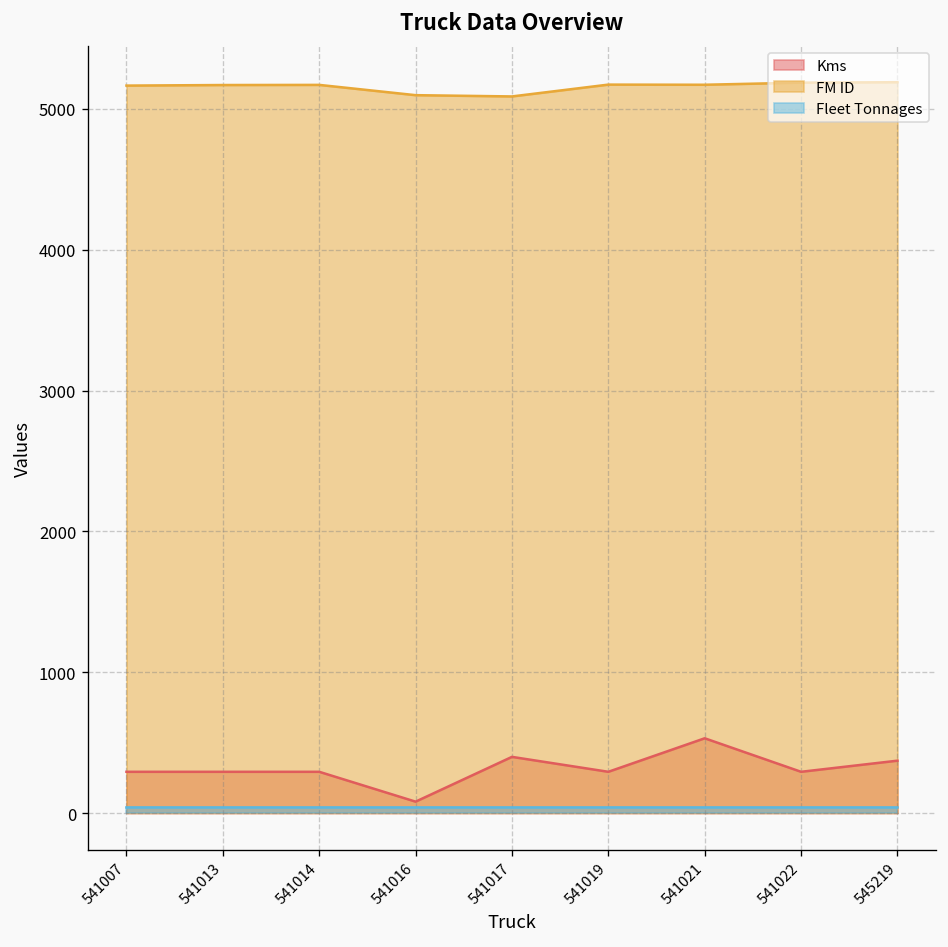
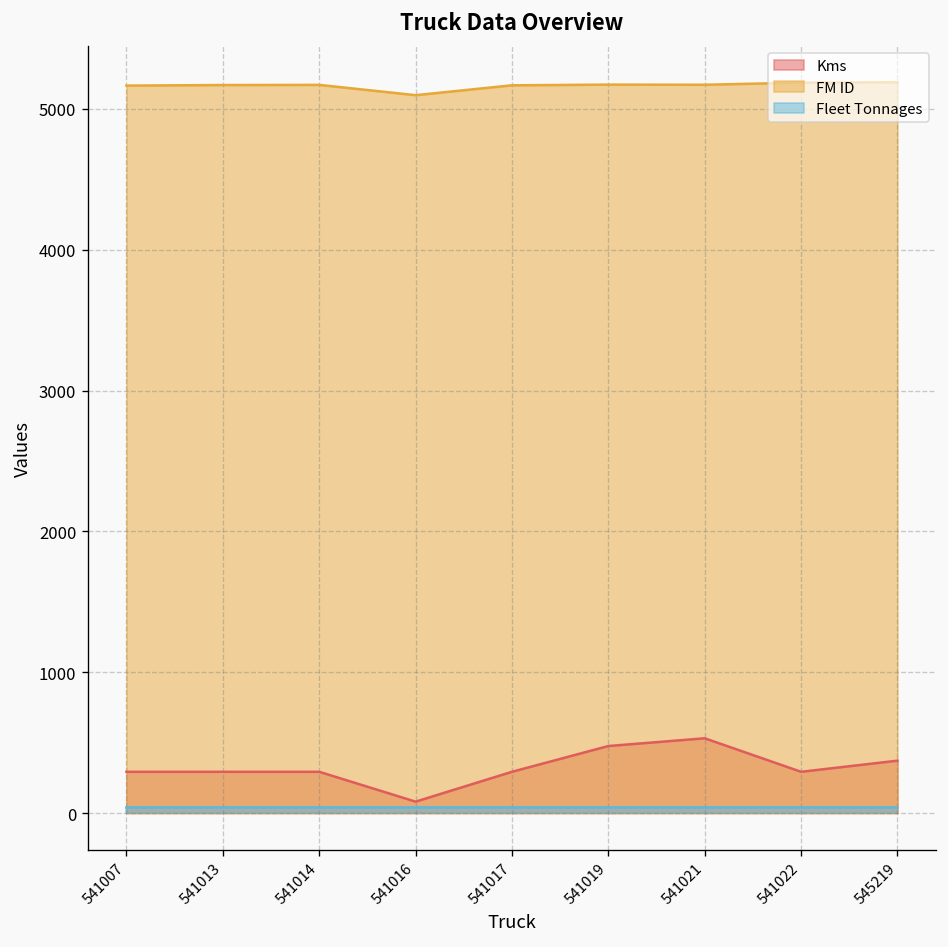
Kms, 541017: 400 -> 290
FM ID, 541017: 5090 -> 5170
Kms, 541019: 290 -> 480
